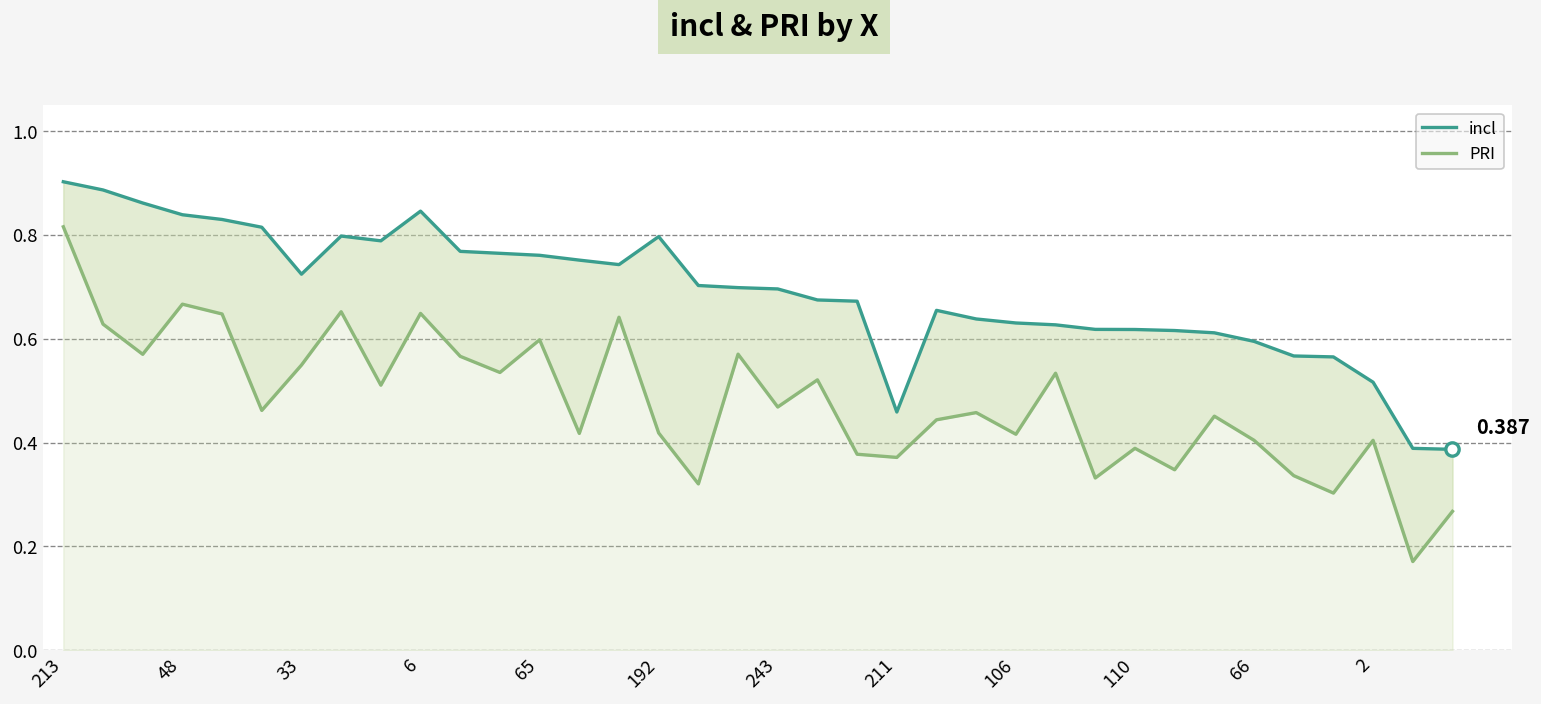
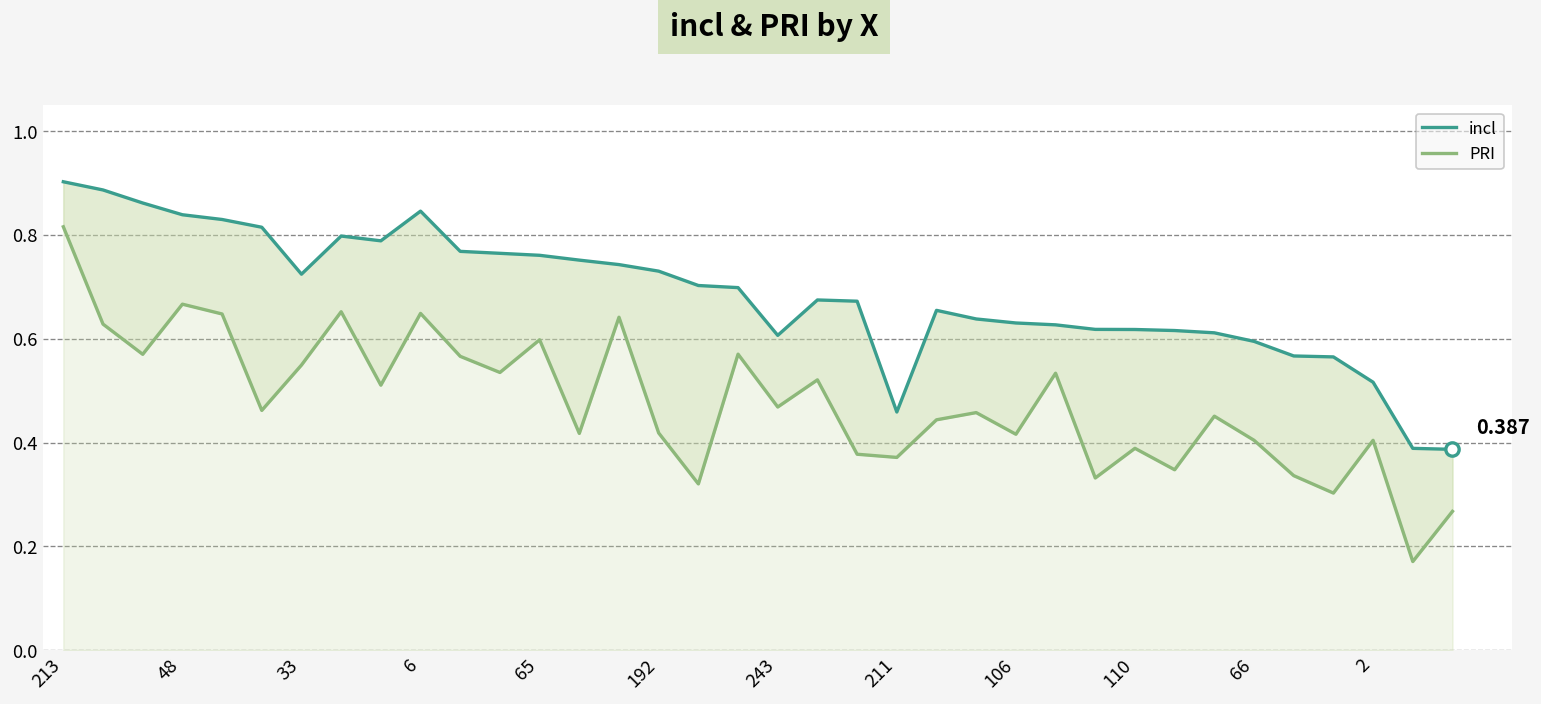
incl, 192: 0.80 -> 0.73
incl, 243: 0.70 -> 0.61
